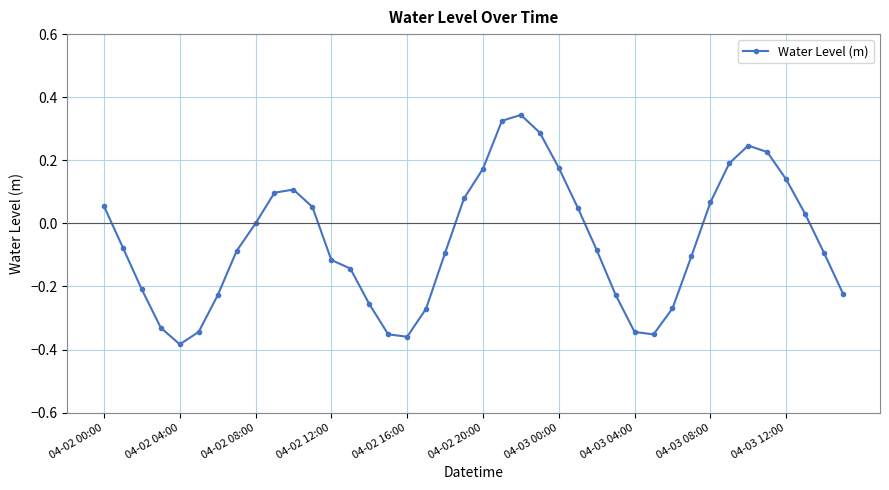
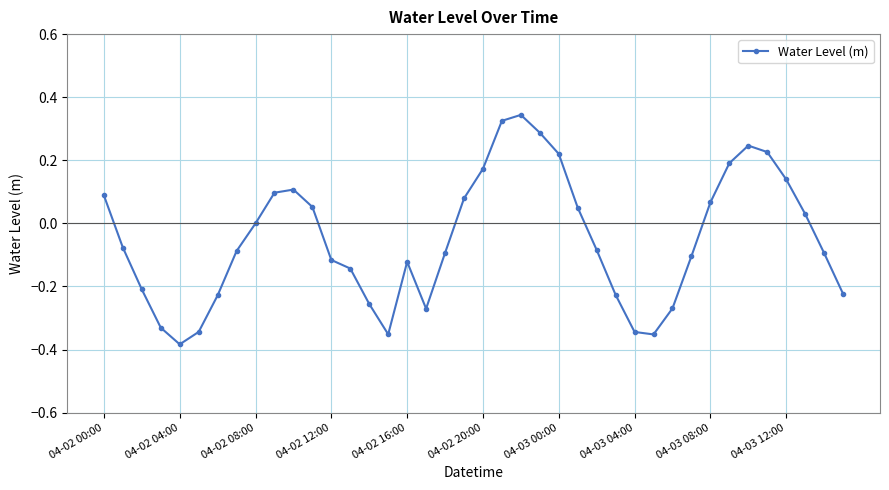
04-02 00:00: 0.05 -> 0.09
04-02 16:00: -0.36 -> -0.12
04-03 00:00: 0.18 -> 0.22
